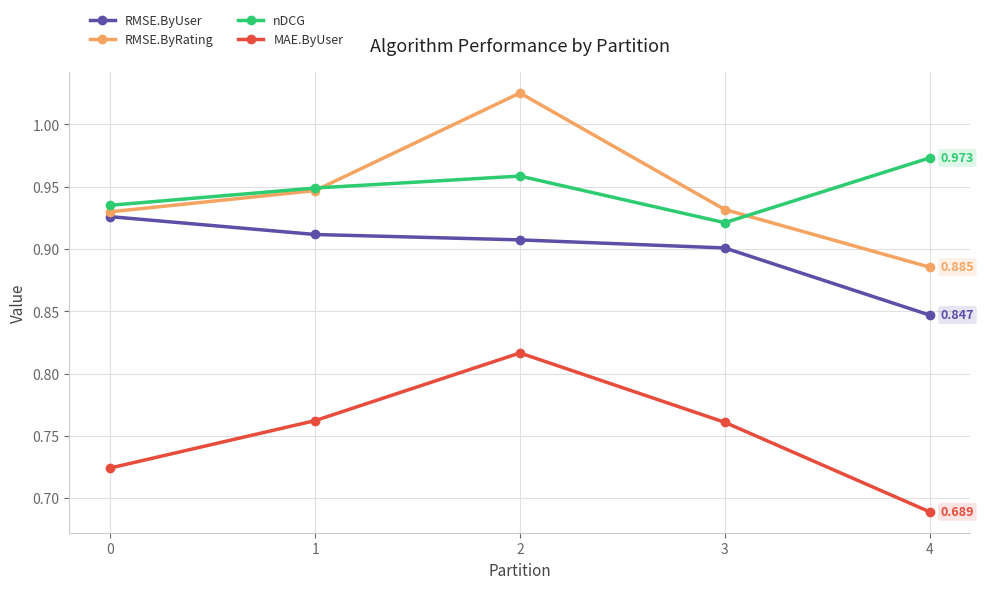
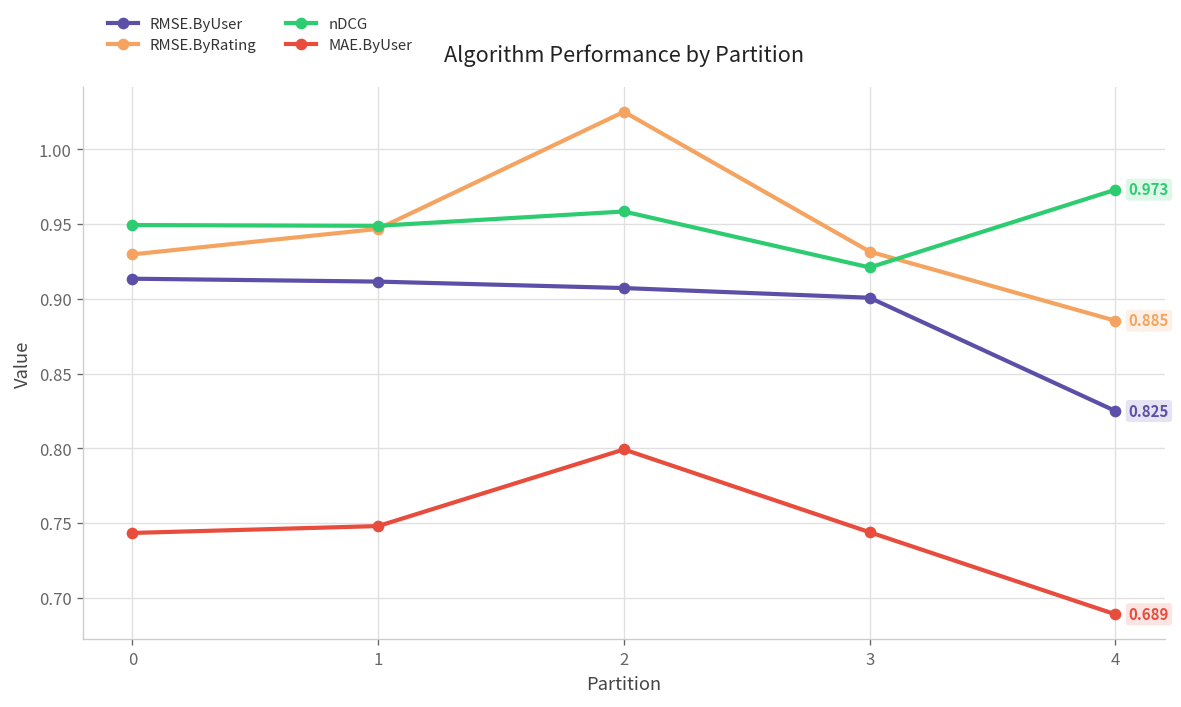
RMSE.ByUser, 0: 0.926 -> 0.914
nDCG, 0: 0.935 -> 0.949
MAE.ByUser, 0: 0.724 -> 0.743
MAE.ByUser, 1: 0.762 -> 0.748
MAE.ByUser, 2: 0.817 -> 0.799
MAE.ByUser, 3: 0.761 -> 0.744
RMSE.ByUser, 4: 0.847 -> 0.825
